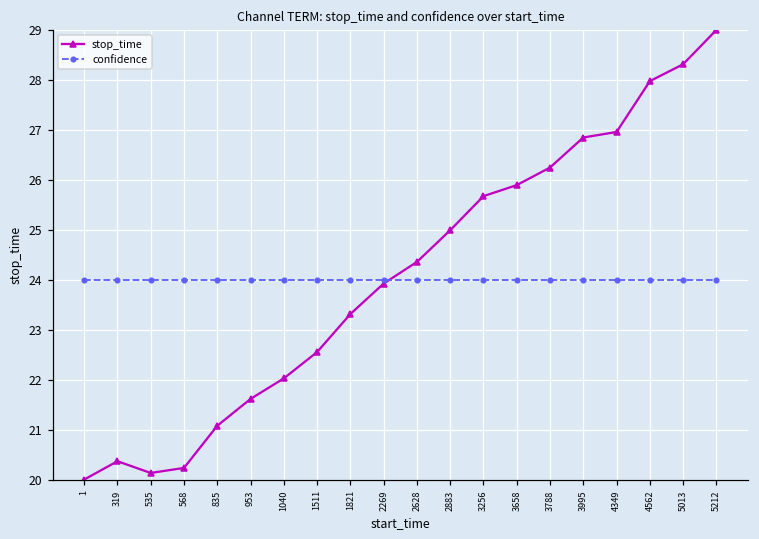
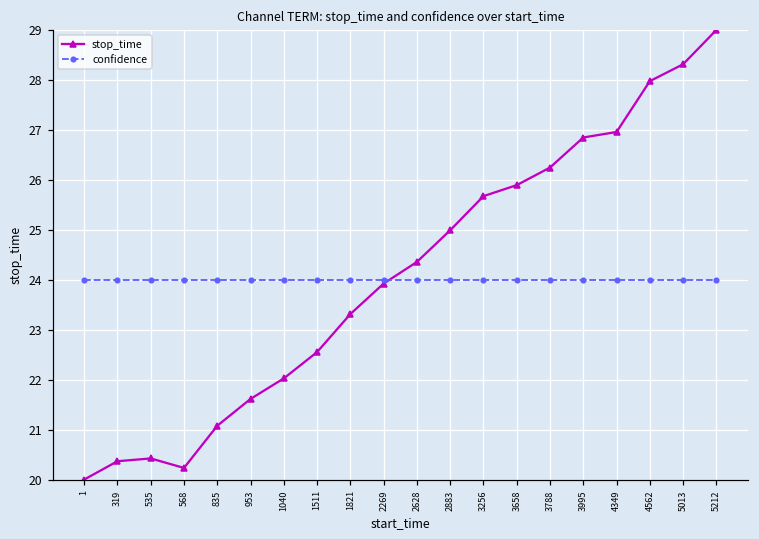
stop_time, 535: 20.1 -> 20.4
